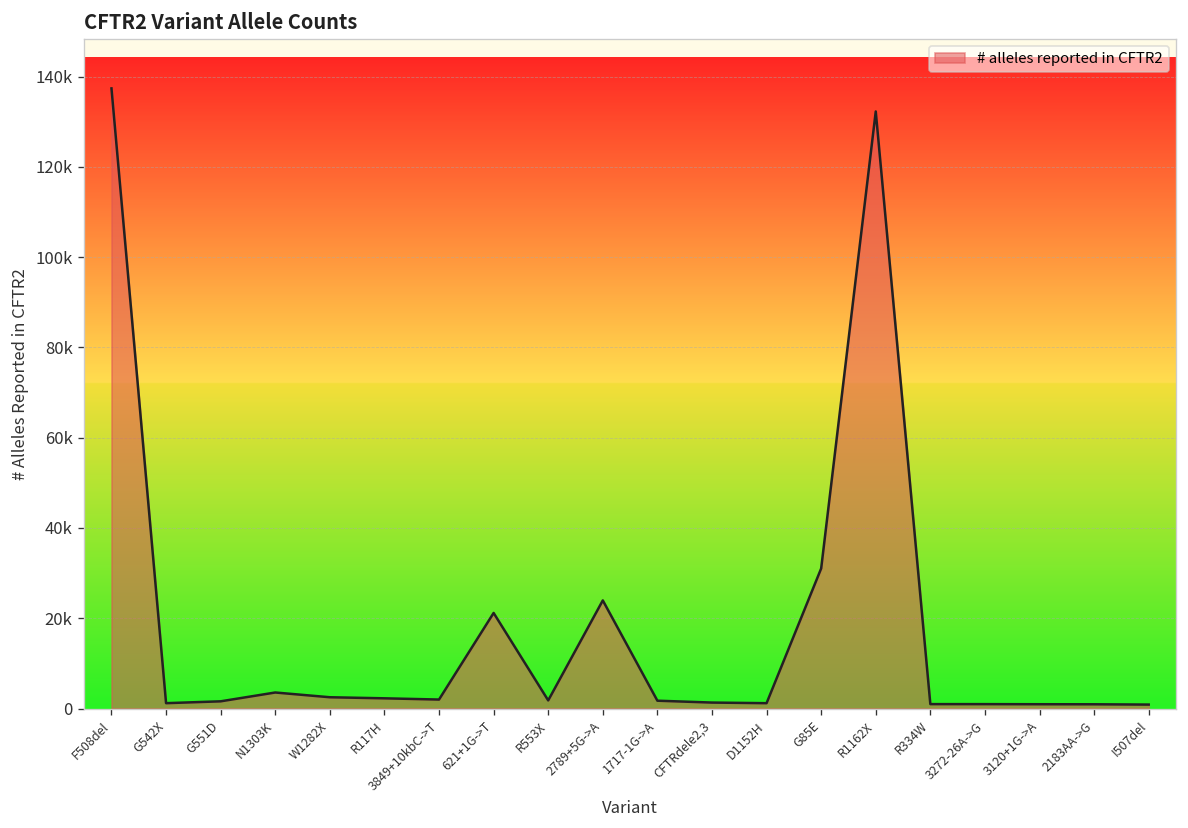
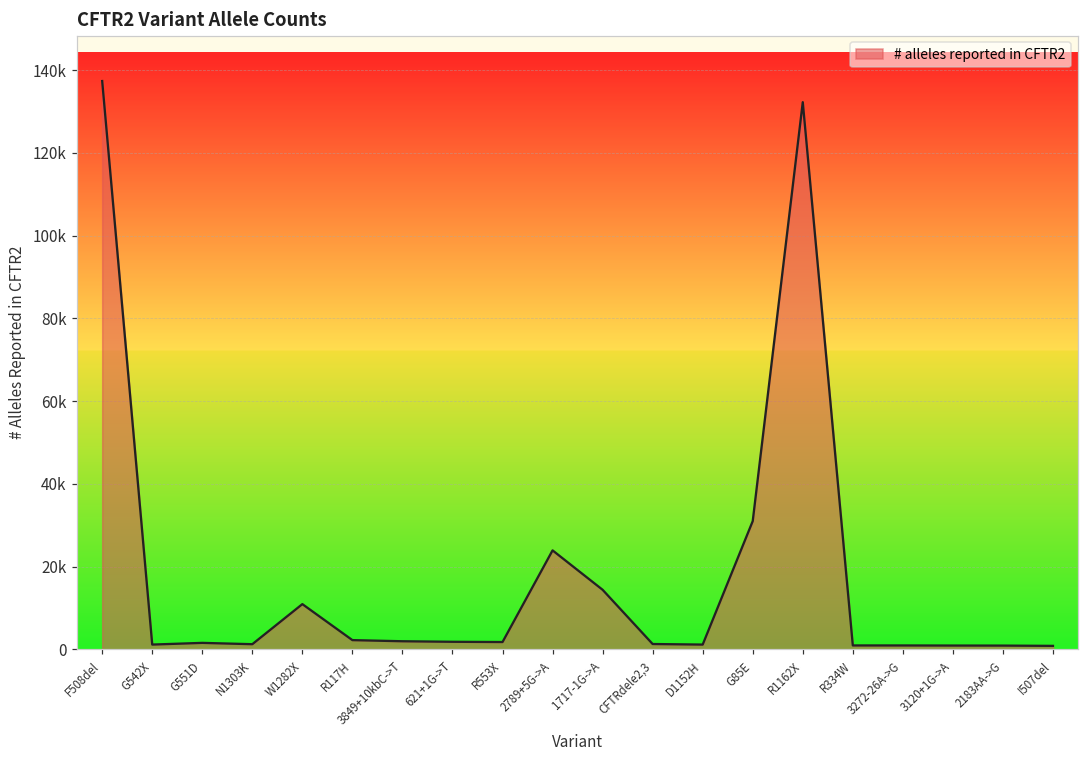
N1303K: 4000 -> 1000
W1282X: 3000 -> 11000
621+1G->T: 21000 -> 2000
1717-1G->A: 2000 -> 14000
